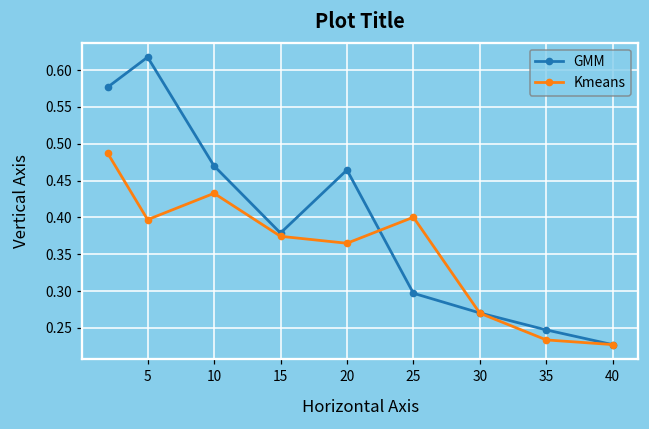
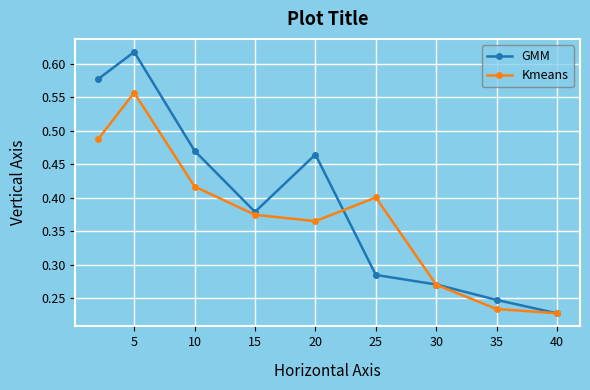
Kmeans, 5: 0.40 -> 0.56
Kmeans, 10: 0.43 -> 0.42
GMM, 25: 0.30 -> 0.28
